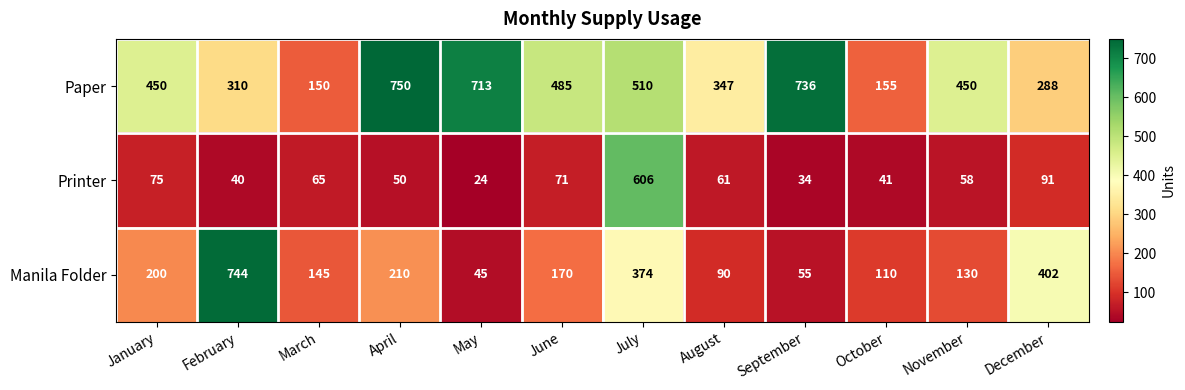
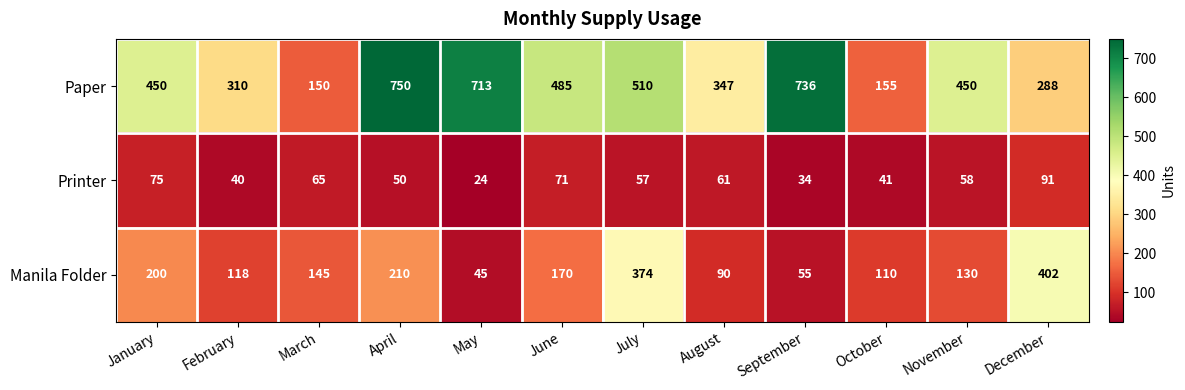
Printer, July: 606 -> 57
Manila Folder, February: 744 -> 118
